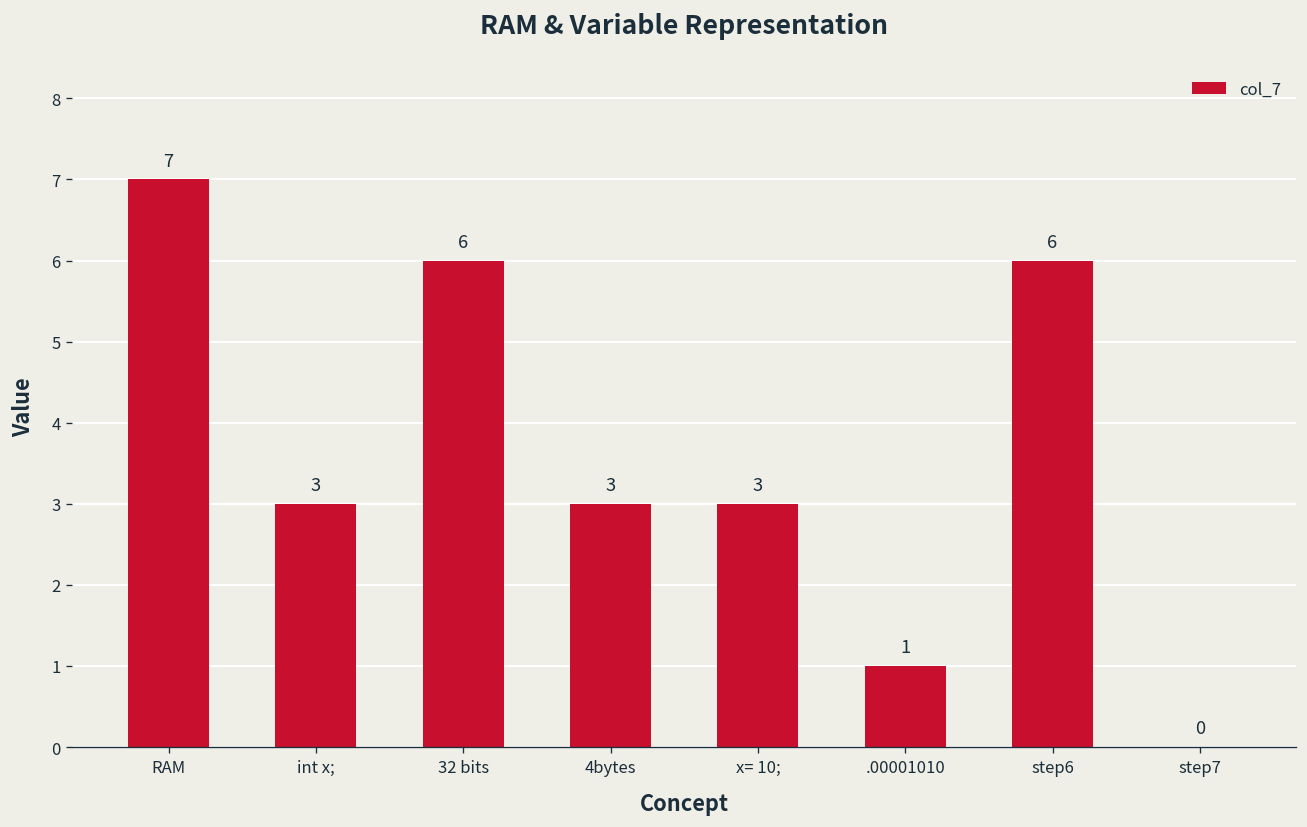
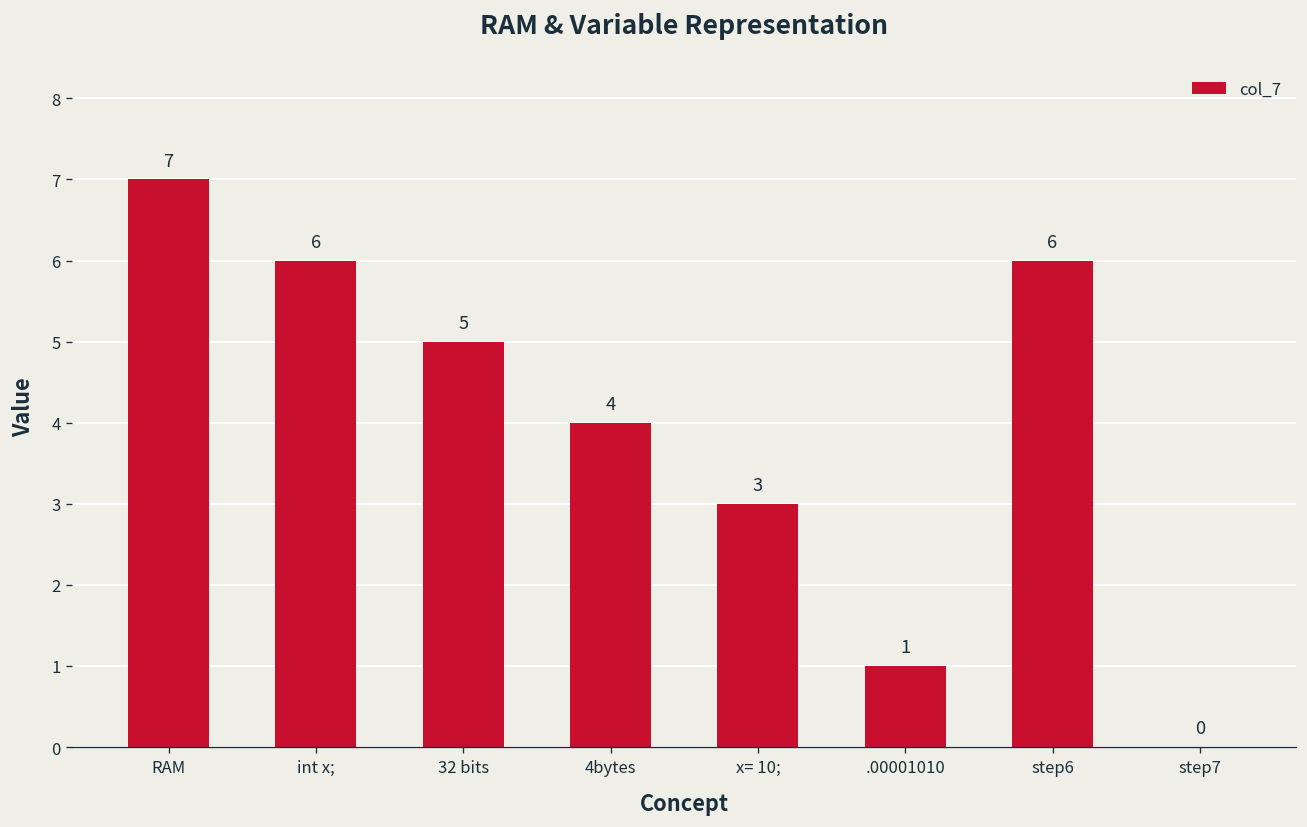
int x;: 3 -> 6
32 bits: 6 -> 5
4bytes: 3 -> 4
